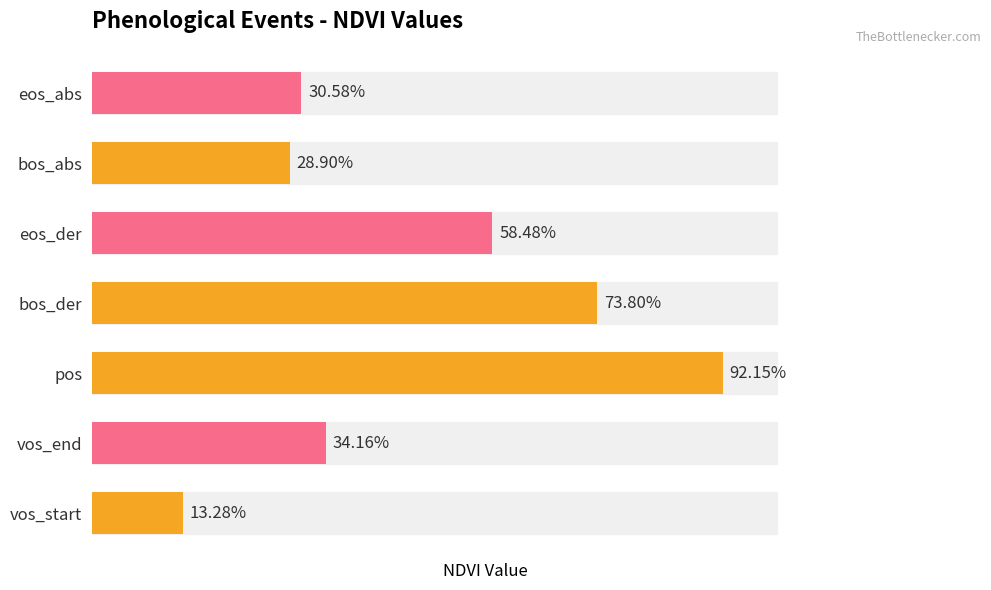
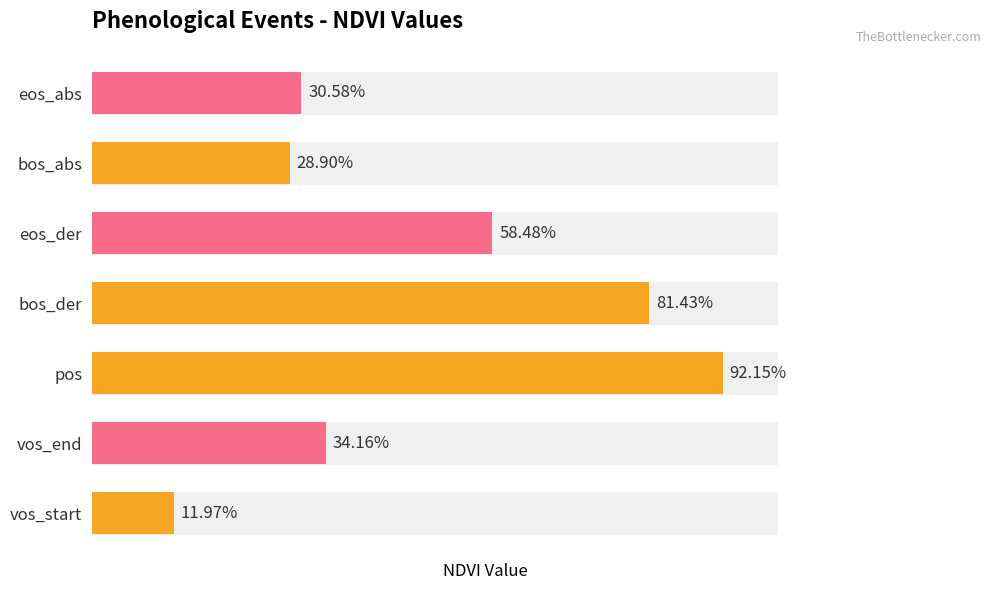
bos_der: 73.80% -> 81.43%
vos_start: 13.28% -> 11.97%
